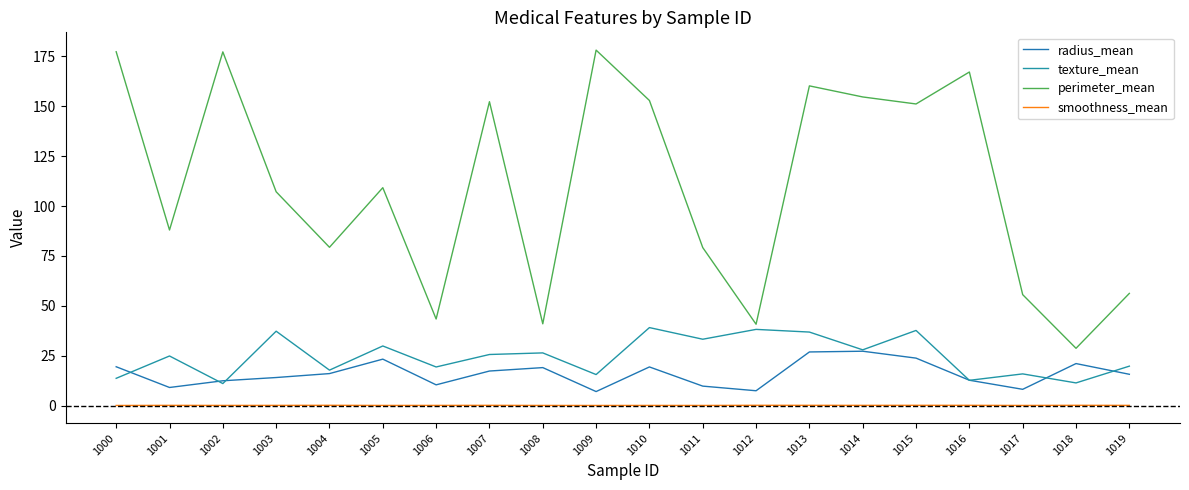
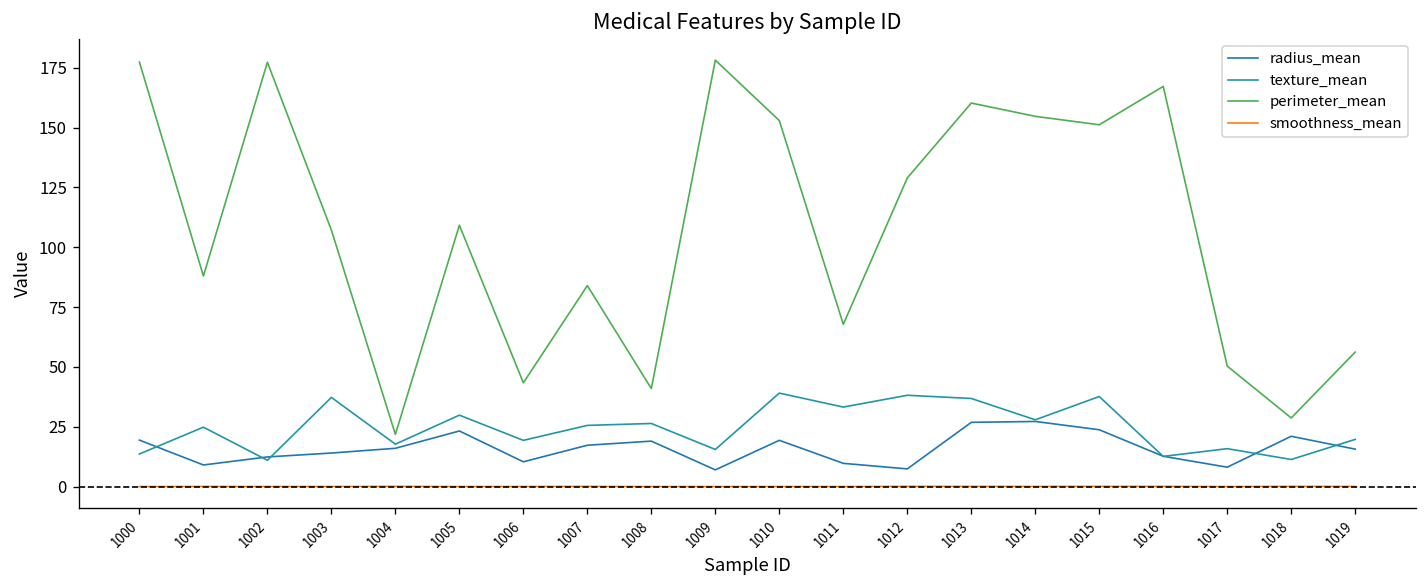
perimeter_mean, 1004: 79 -> 22
perimeter_mean, 1007: 152 -> 84
perimeter_mean, 1011: 79 -> 68
perimeter_mean, 1012: 41 -> 129
perimeter_mean, 1017: 56 -> 50
